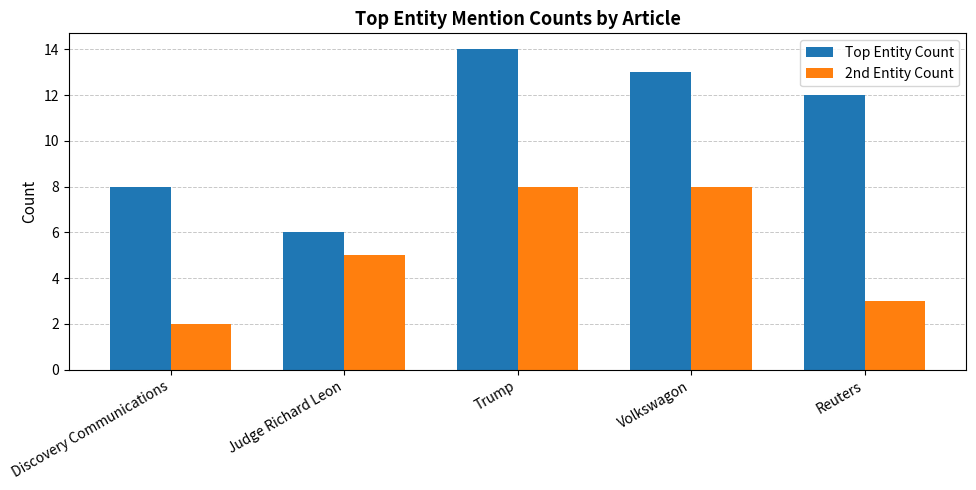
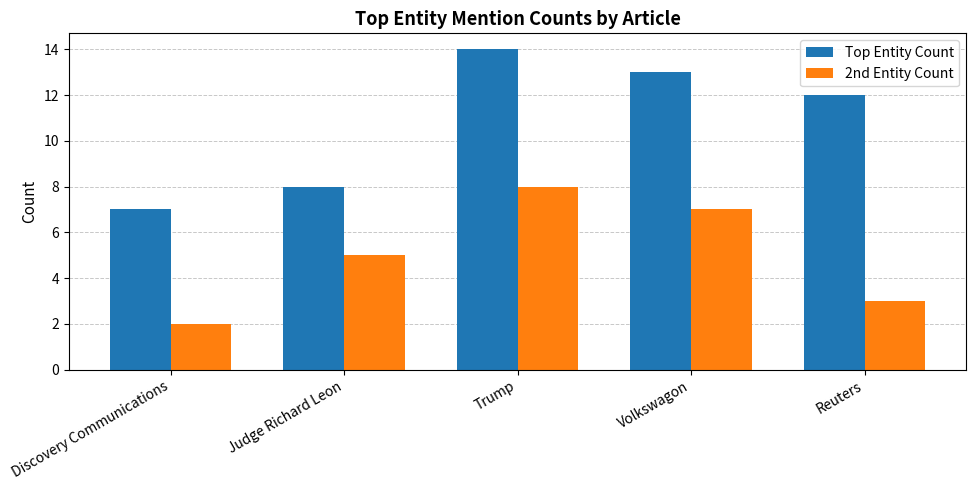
Top Entity Count, Discovery Communications: 8 -> 7
Top Entity Count, Judge Richard Leon: 6 -> 8
2nd Entity Count, Volkswagon: 8 -> 7
